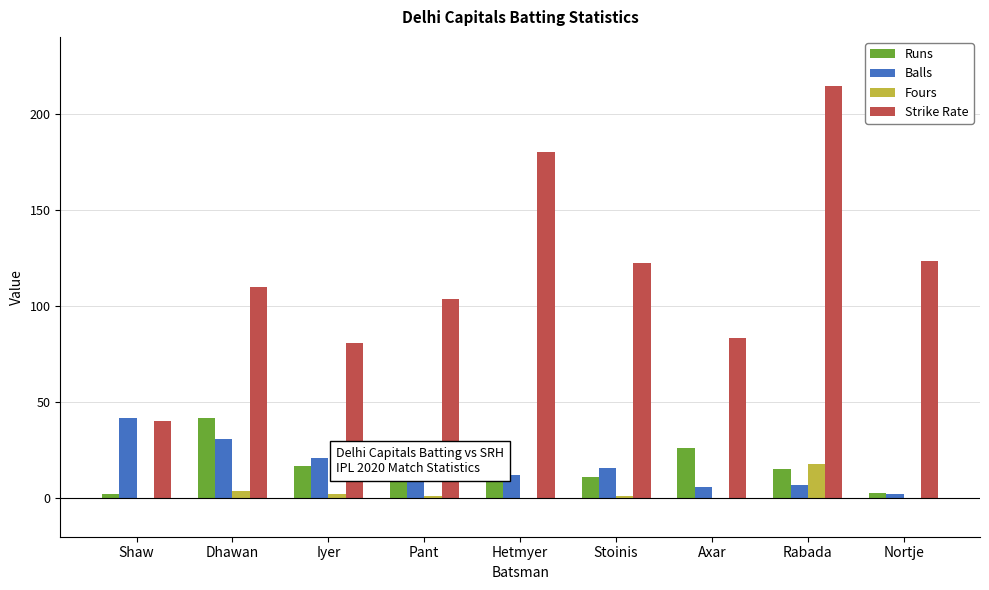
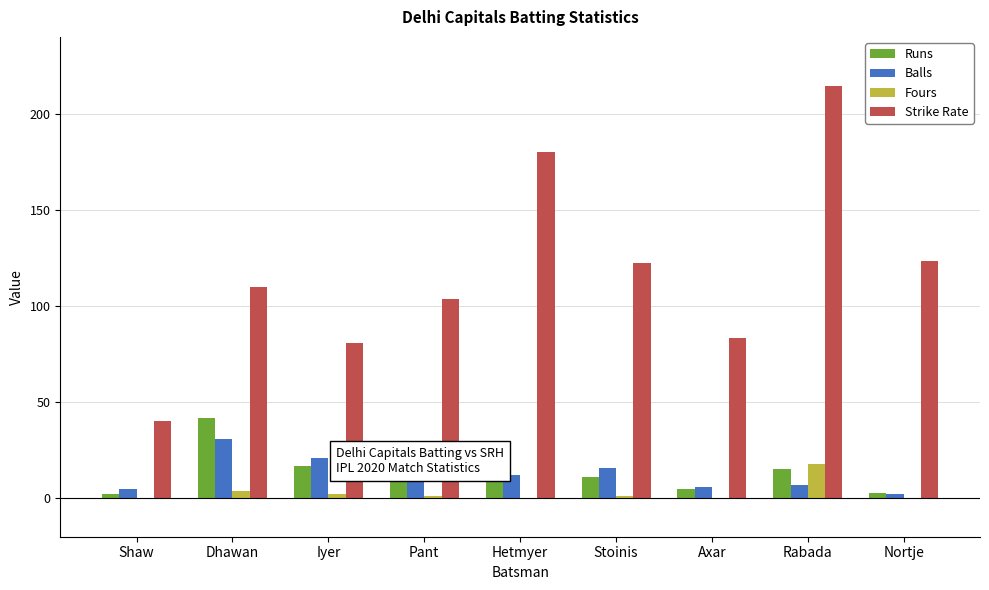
Balls, Shaw: 42 -> 5
Runs, Axar: 26 -> 5
